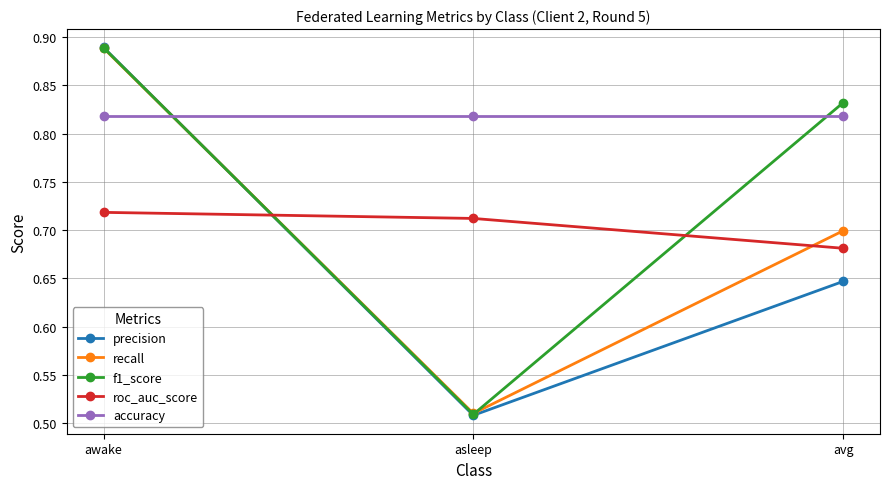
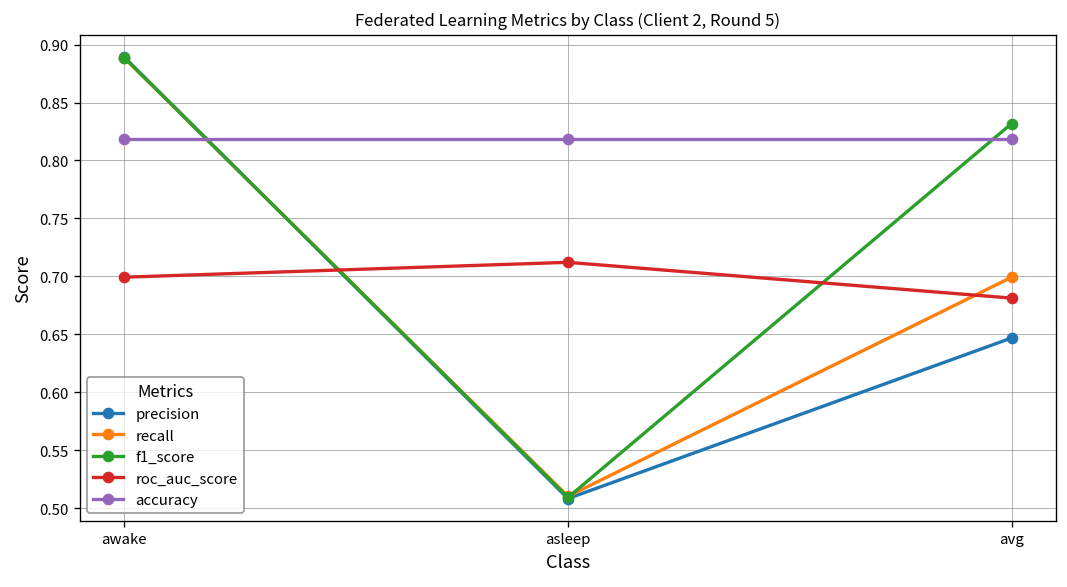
roc_auc_score, awake: 0.72 -> 0.70
